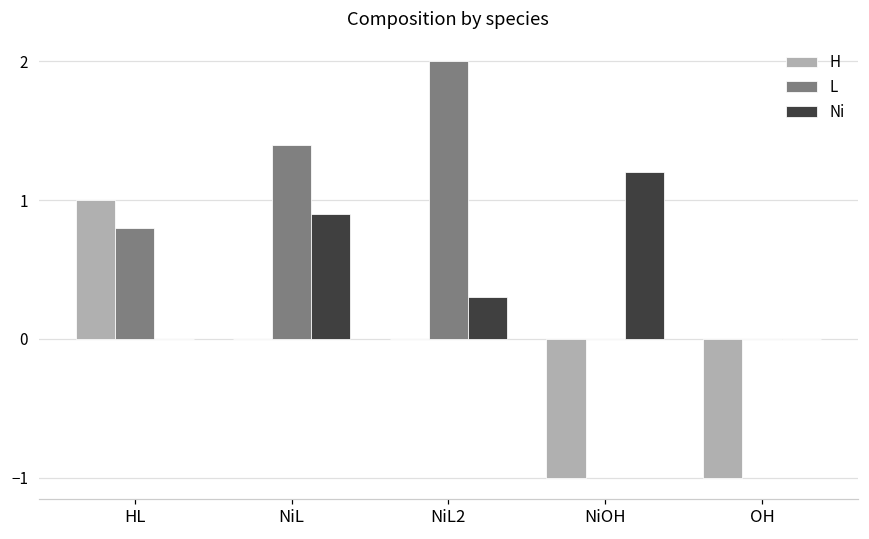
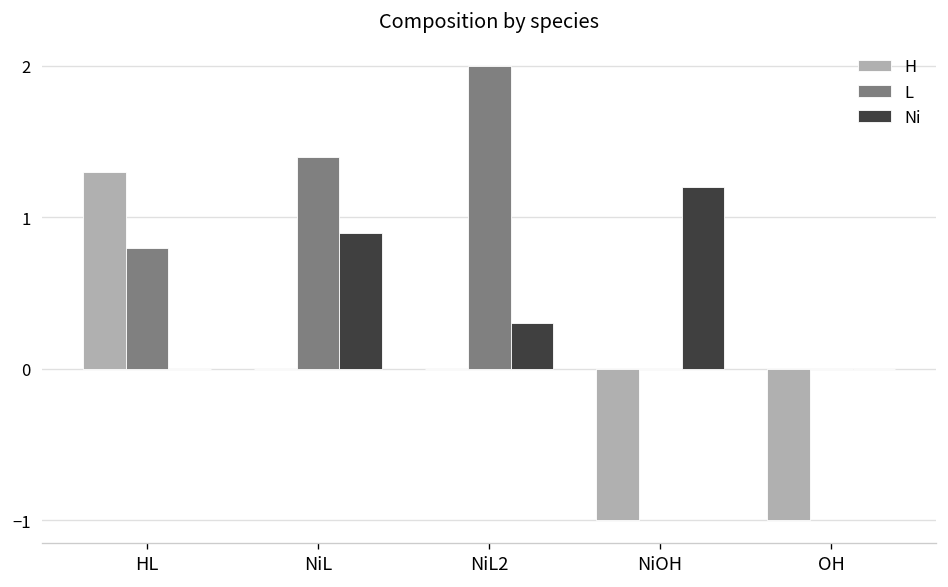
H, HL: 1.0 -> 1.3
